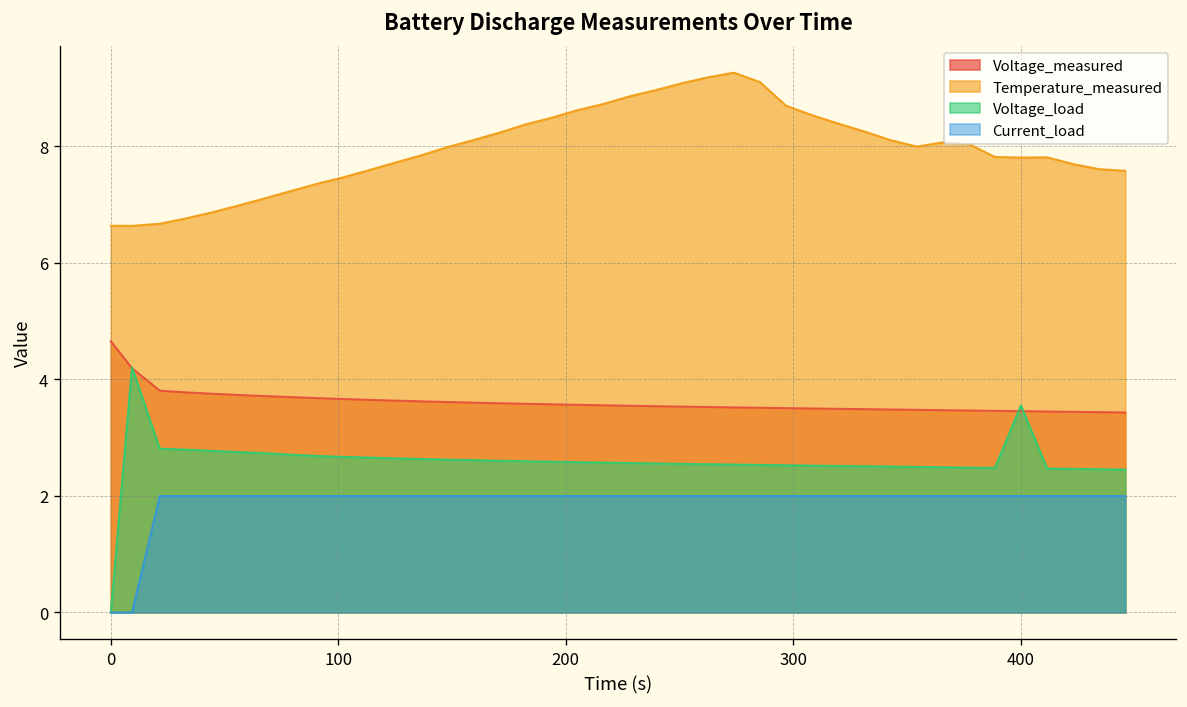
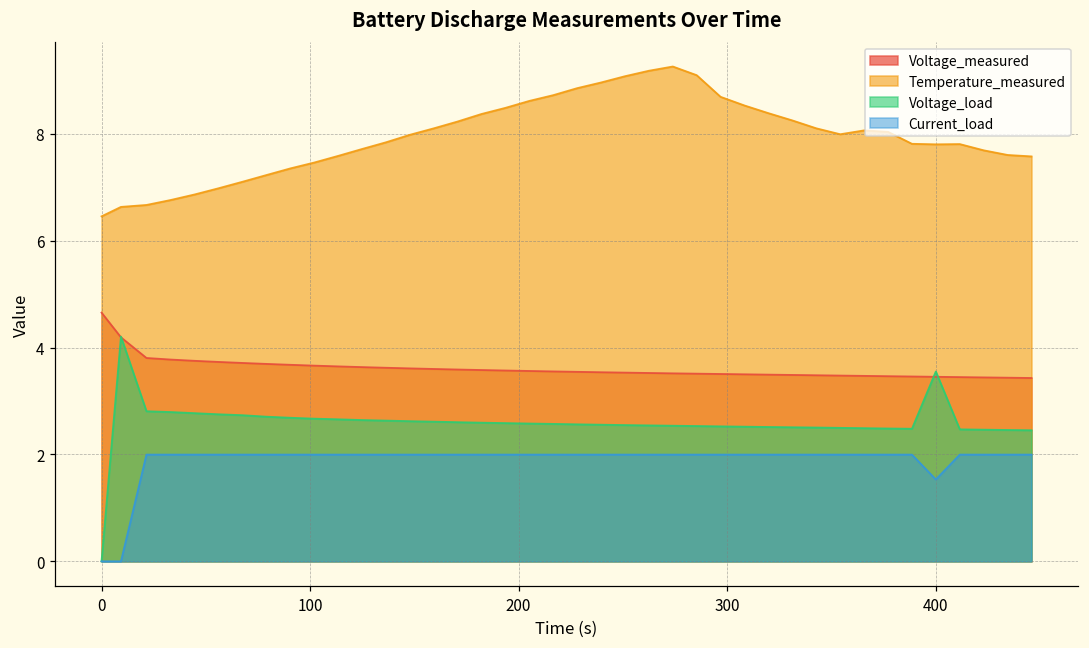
Temperature_measured, 0: 6.6 -> 6.5
Current_load, 400: 2.0 -> 1.5
